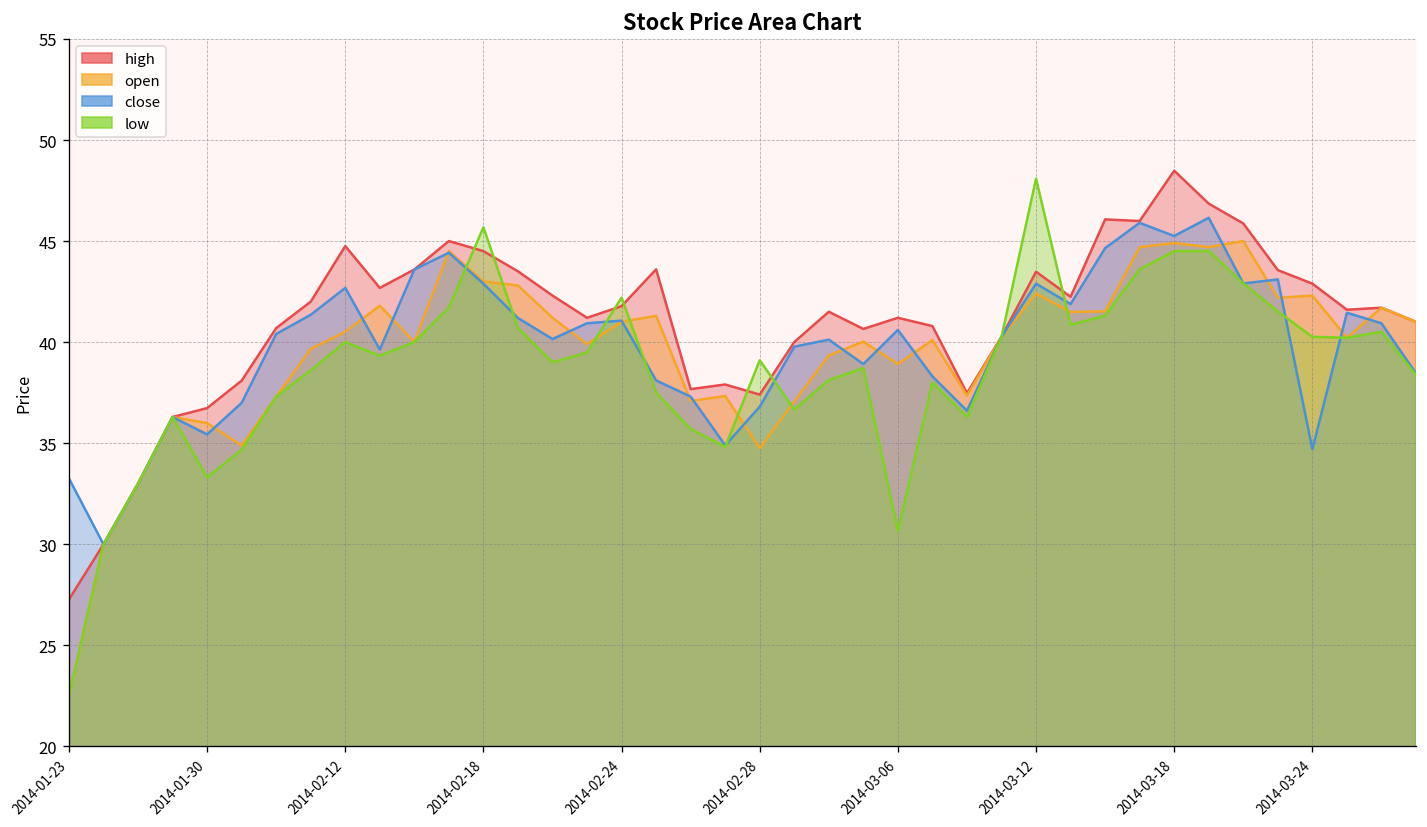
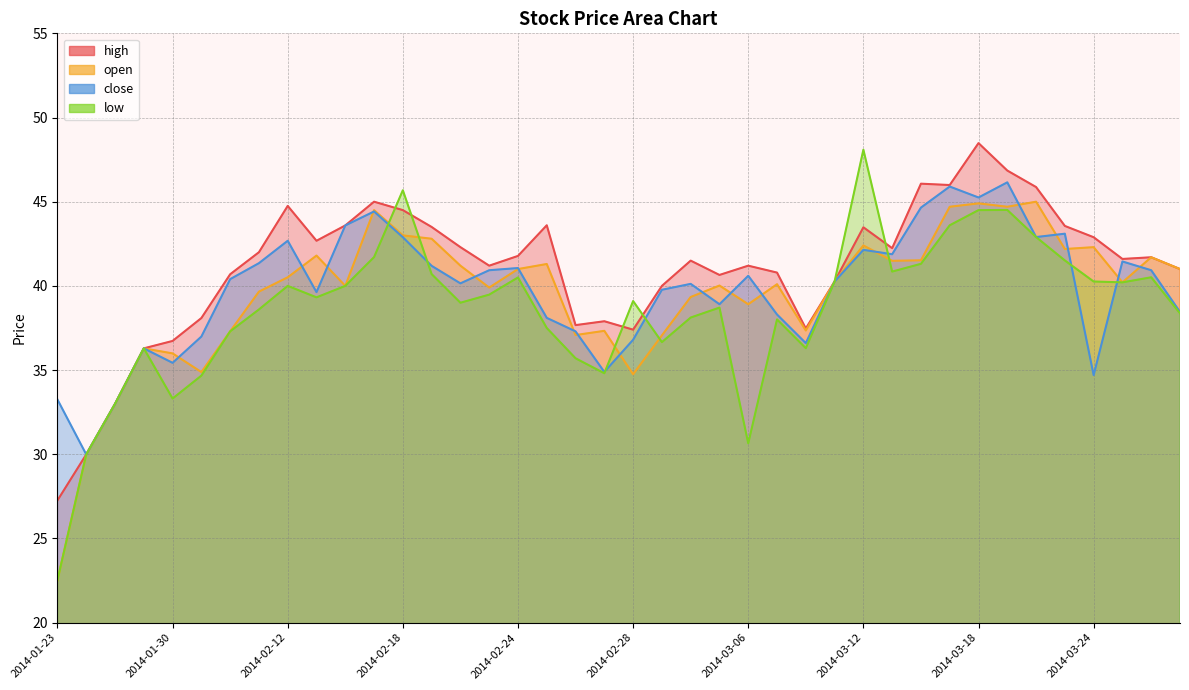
low, 2014-02-24: 42.2 -> 40.5
close, 2014-03-12: 42.9 -> 42.1
